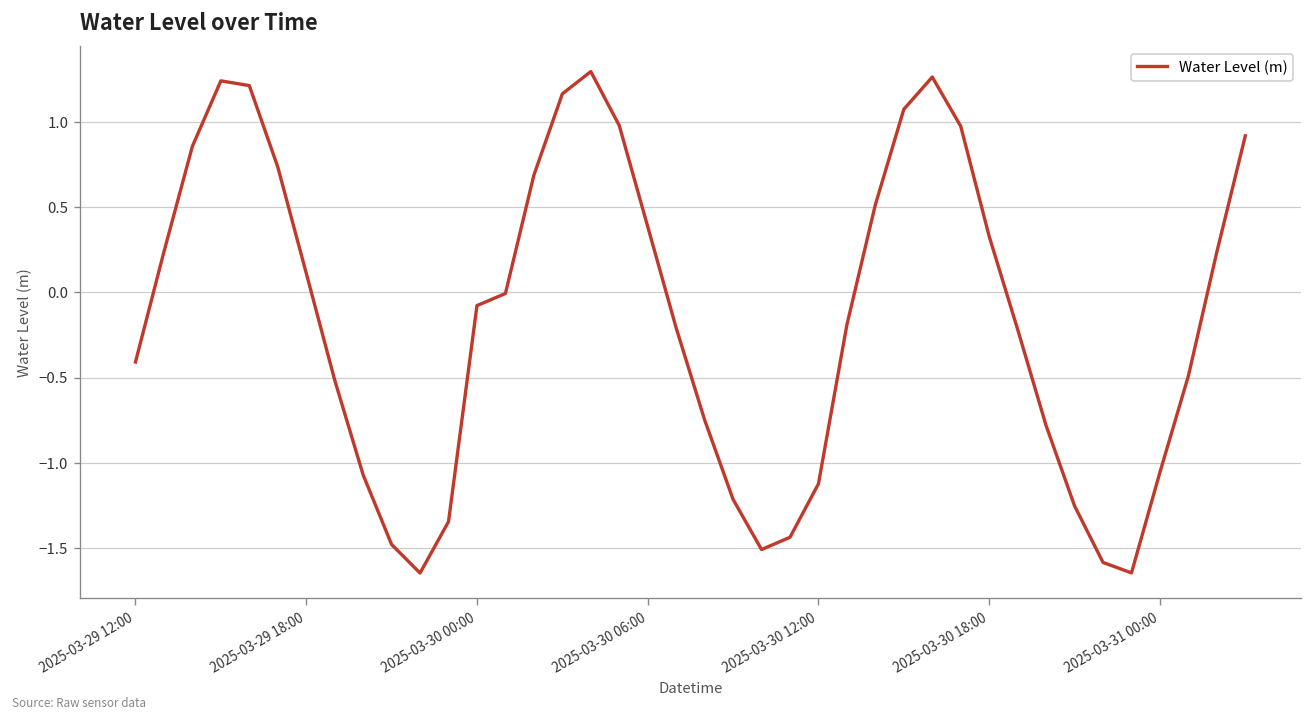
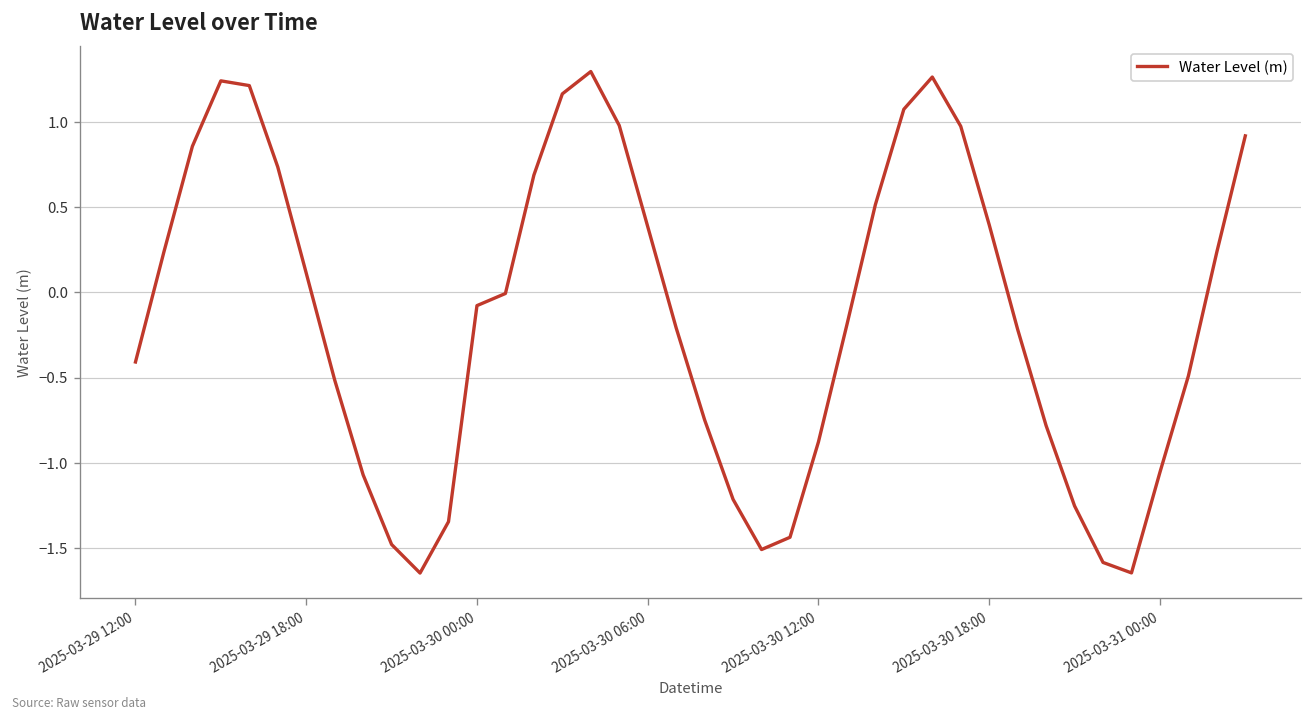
2025-03-30 12:00: -1.12 -> -0.88
2025-03-30 18:00: 0.33 -> 0.40
